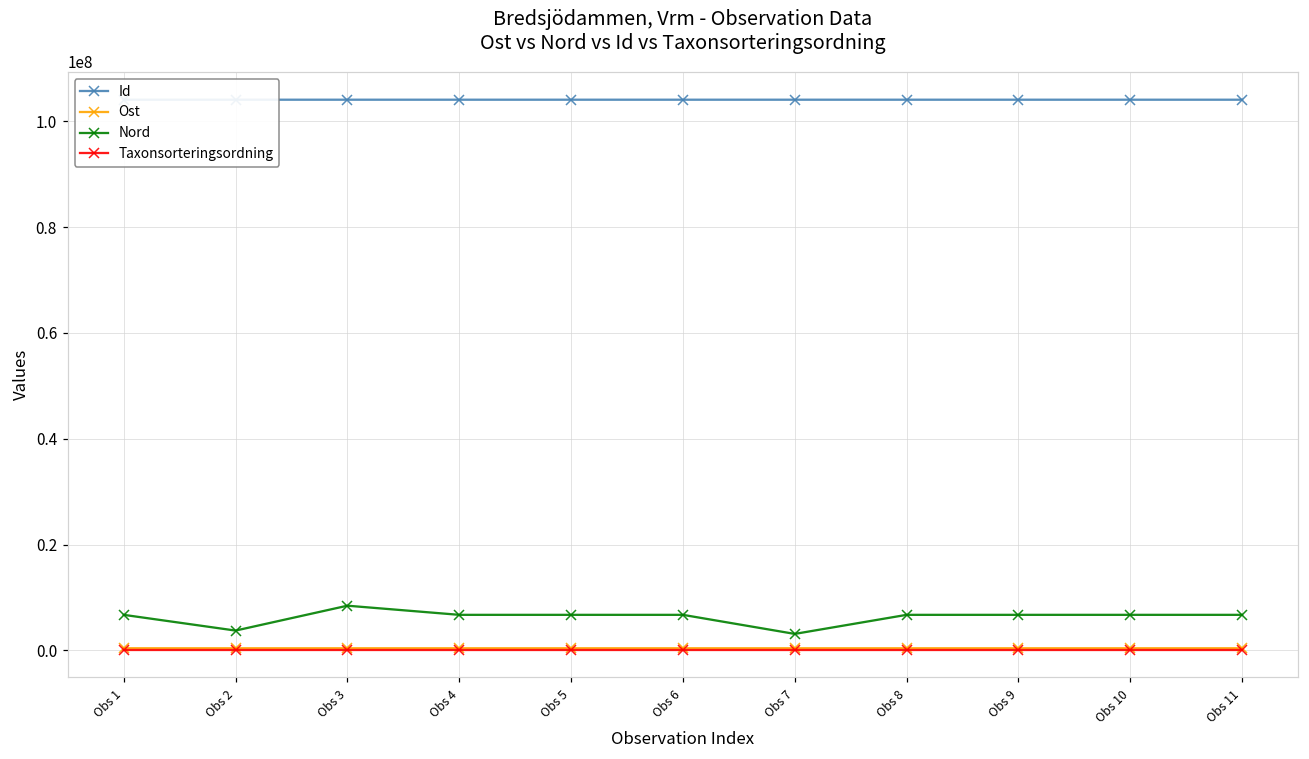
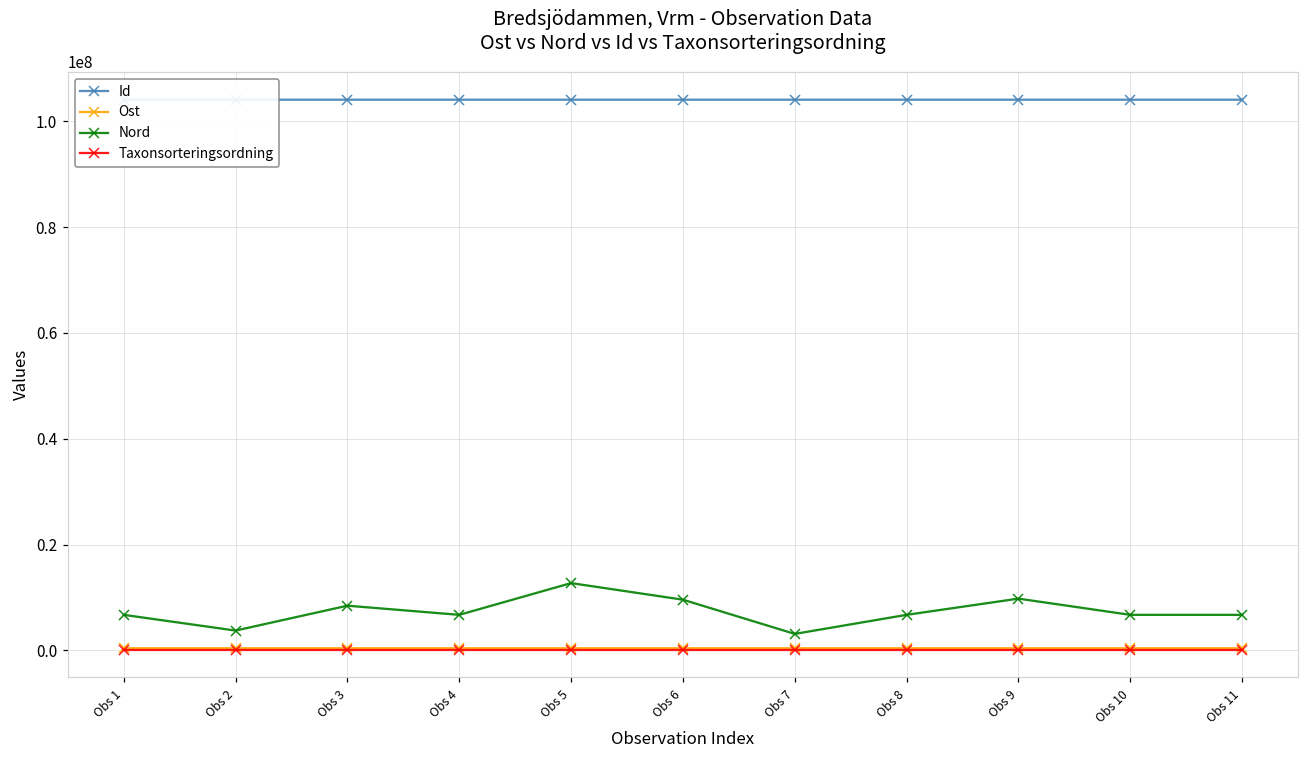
Nord, Obs 5: 7000000 -> 13000000
Nord, Obs 6: 7000000 -> 10000000
Nord, Obs 9: 7000000 -> 10000000
